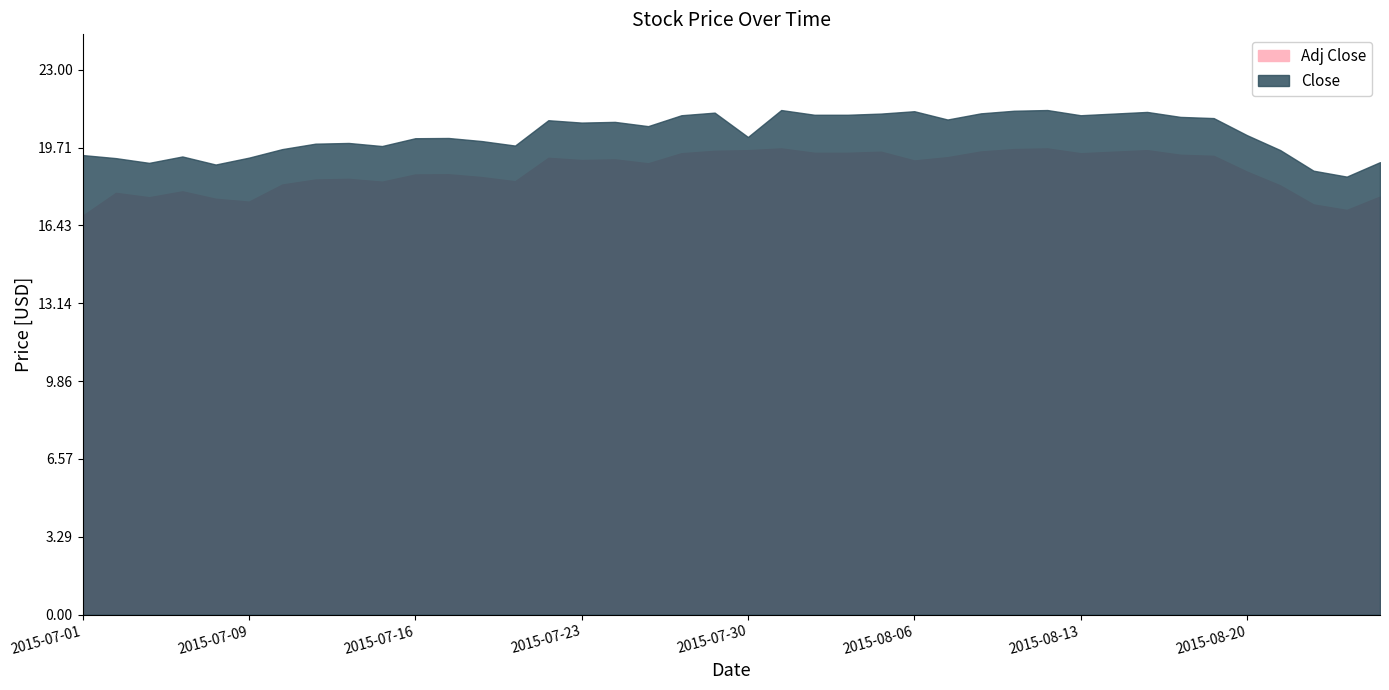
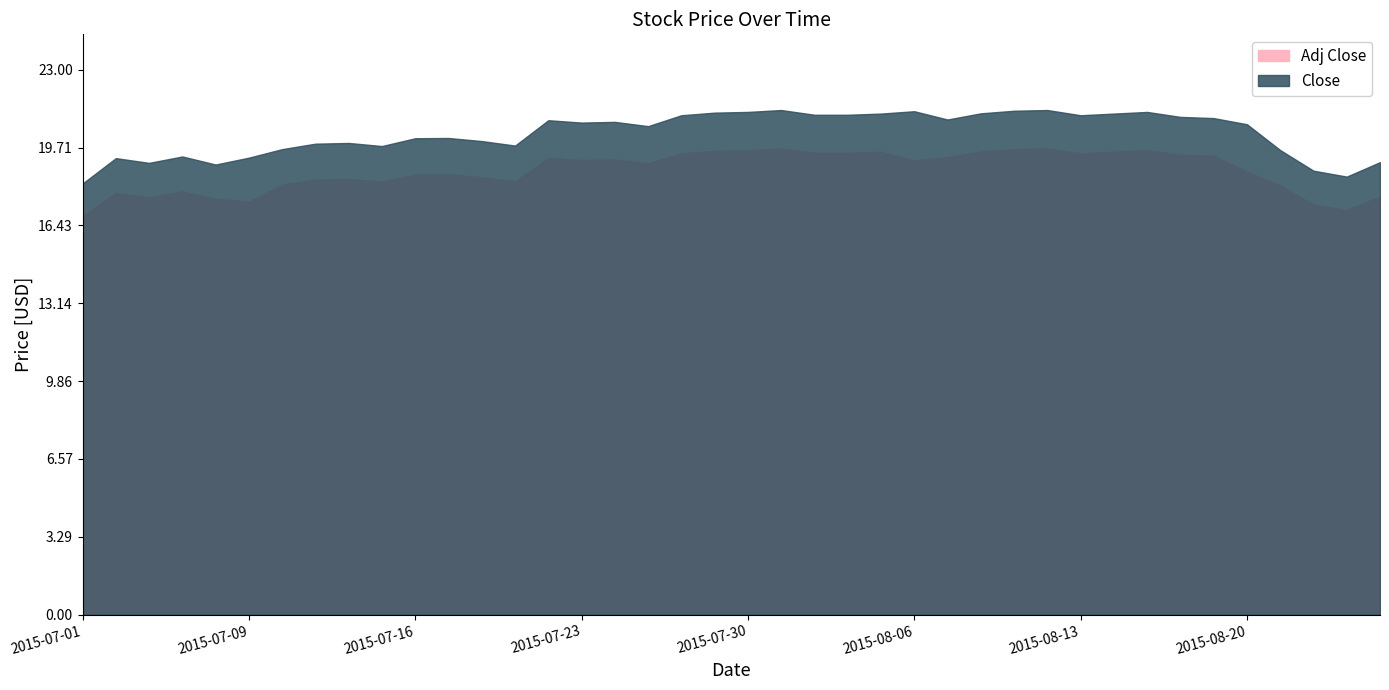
Close, 2015-07-01: 19.4 -> 18.2
Close, 2015-07-30: 20.2 -> 21.2
Close, 2015-08-20: 20.2 -> 20.7
